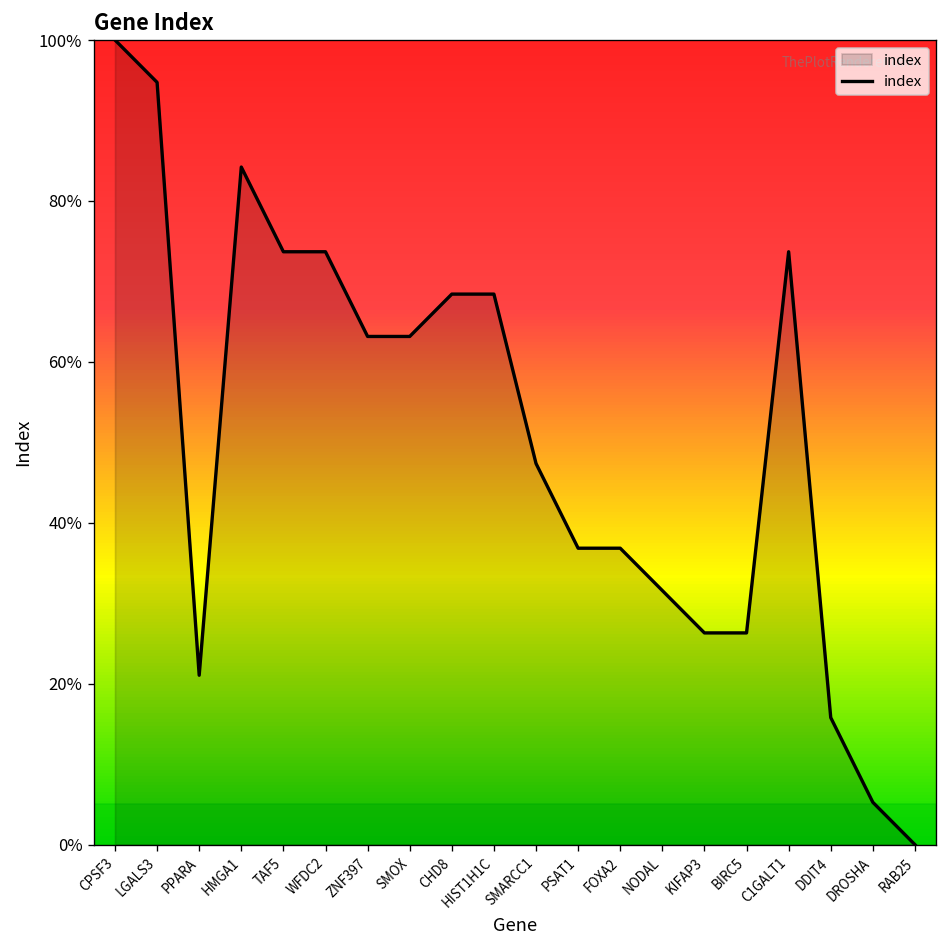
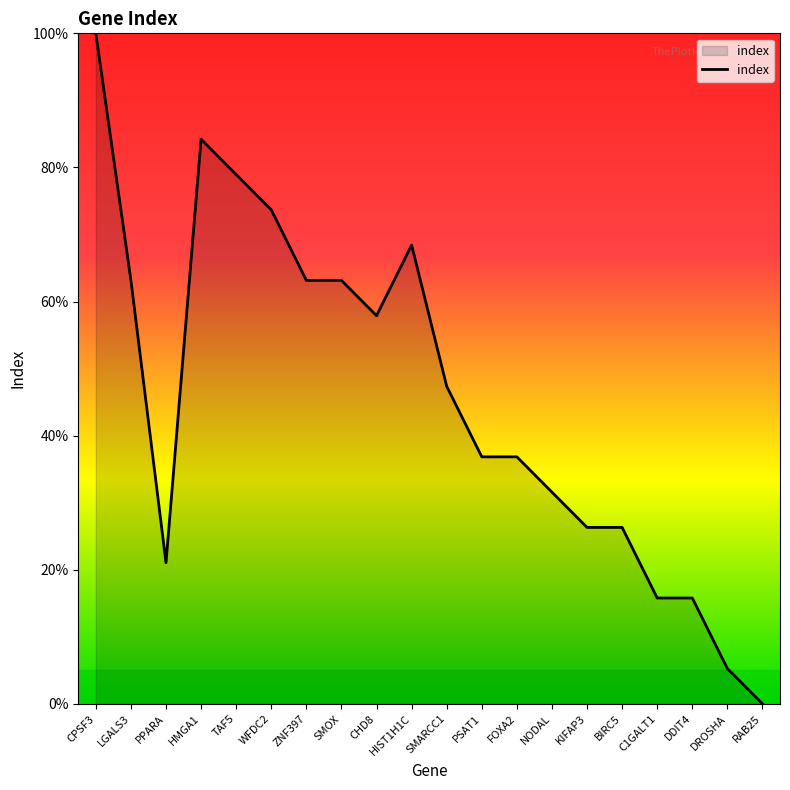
LGALS3: 95% -> 63%
TAF5: 74% -> 79%
CHD8: 68% -> 58%
C1GALT1: 74% -> 16%
